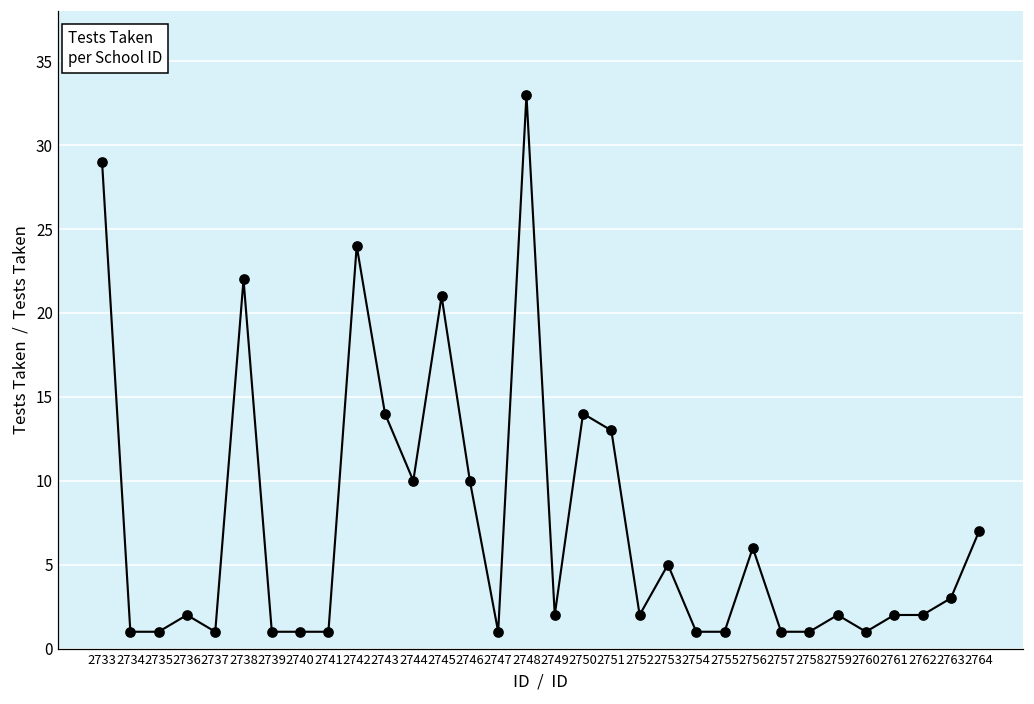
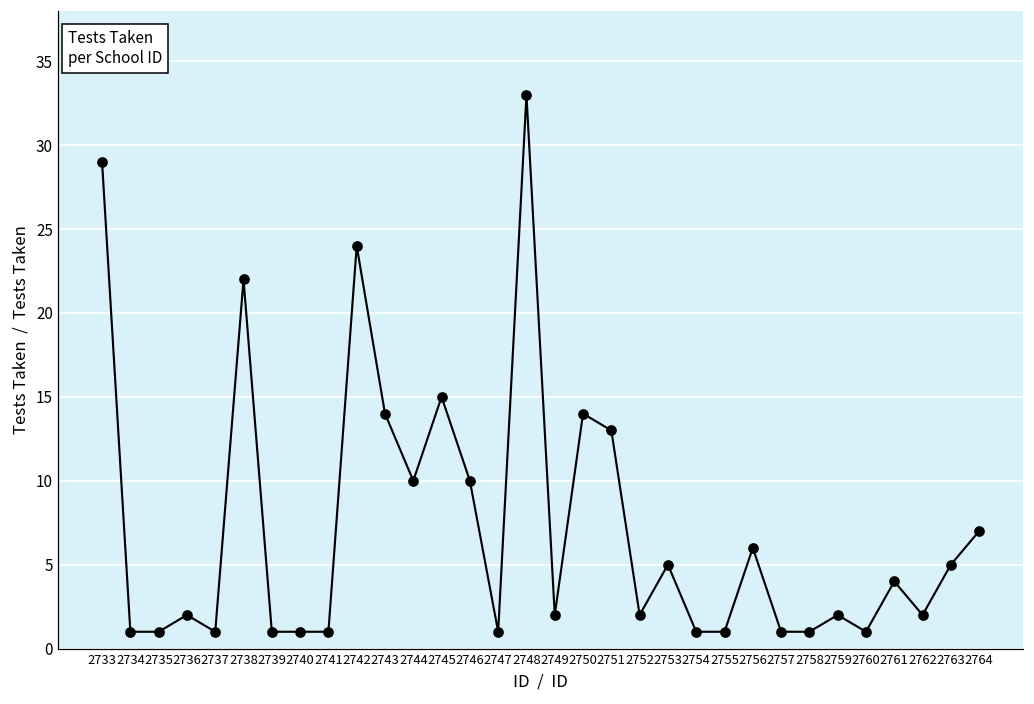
2745: 21 -> 15
2761: 2 -> 4
2763: 3 -> 5
